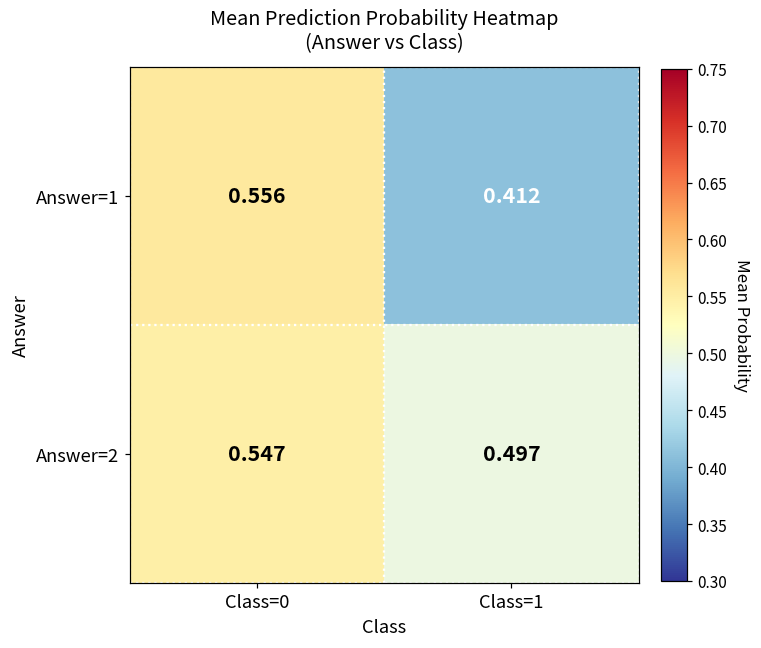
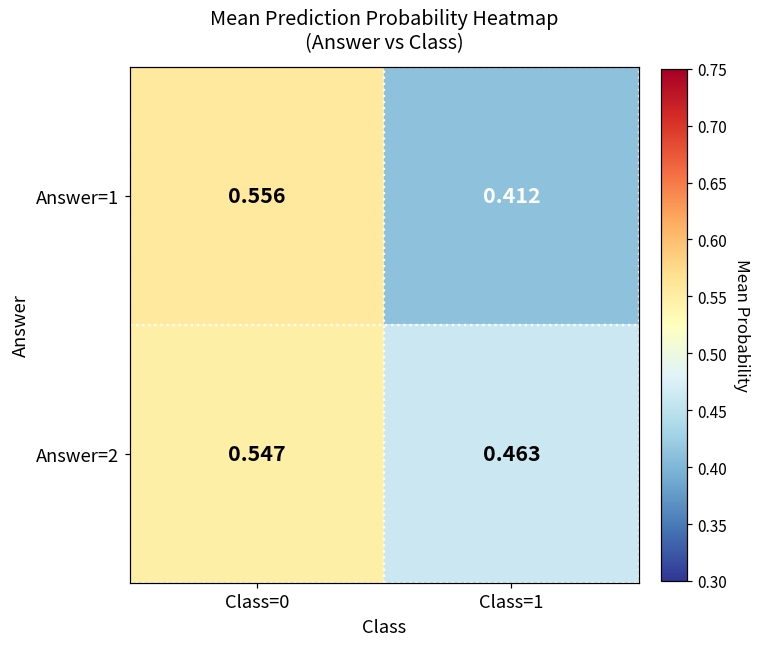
Answer=2, Class=1: 0.497 -> 0.463
